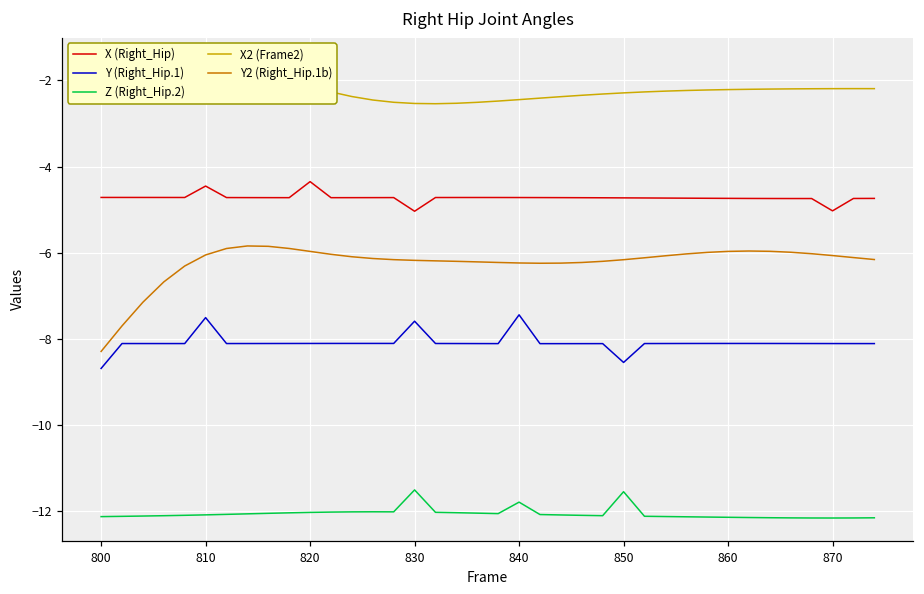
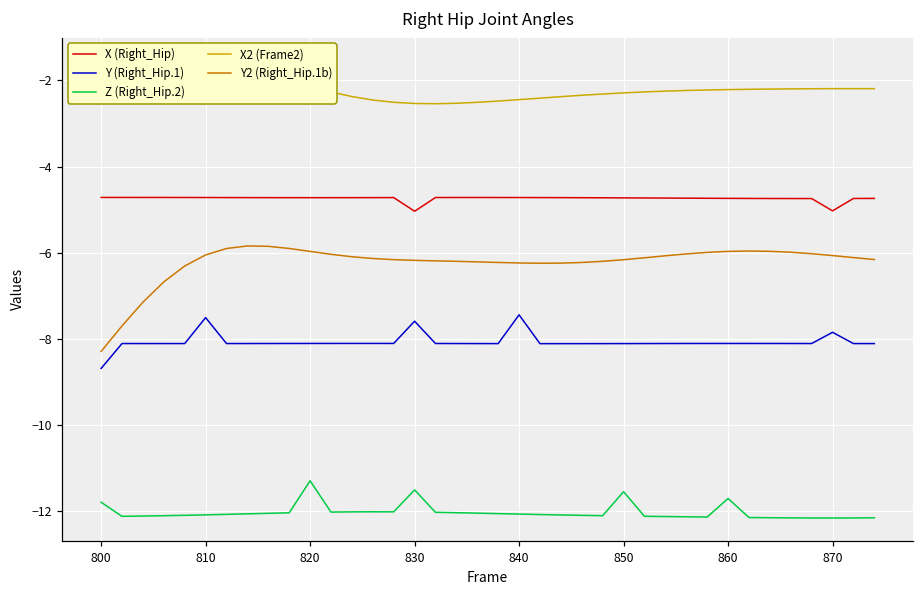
Z (Right_Hip.2), 800: -12.1 -> -11.8
X (Right_Hip), 810: -4.5 -> -4.7
X (Right_Hip), 820: -4.4 -> -4.7
Z (Right_Hip.2), 820: -12.0 -> -11.3
Z (Right_Hip.2), 840: -11.8 -> -12.1
Y (Right_Hip.1), 850: -8.5 -> -8.1
Z (Right_Hip.2), 860: -12.1 -> -11.7
Y (Right_Hip.1), 870: -8.1 -> -7.8
